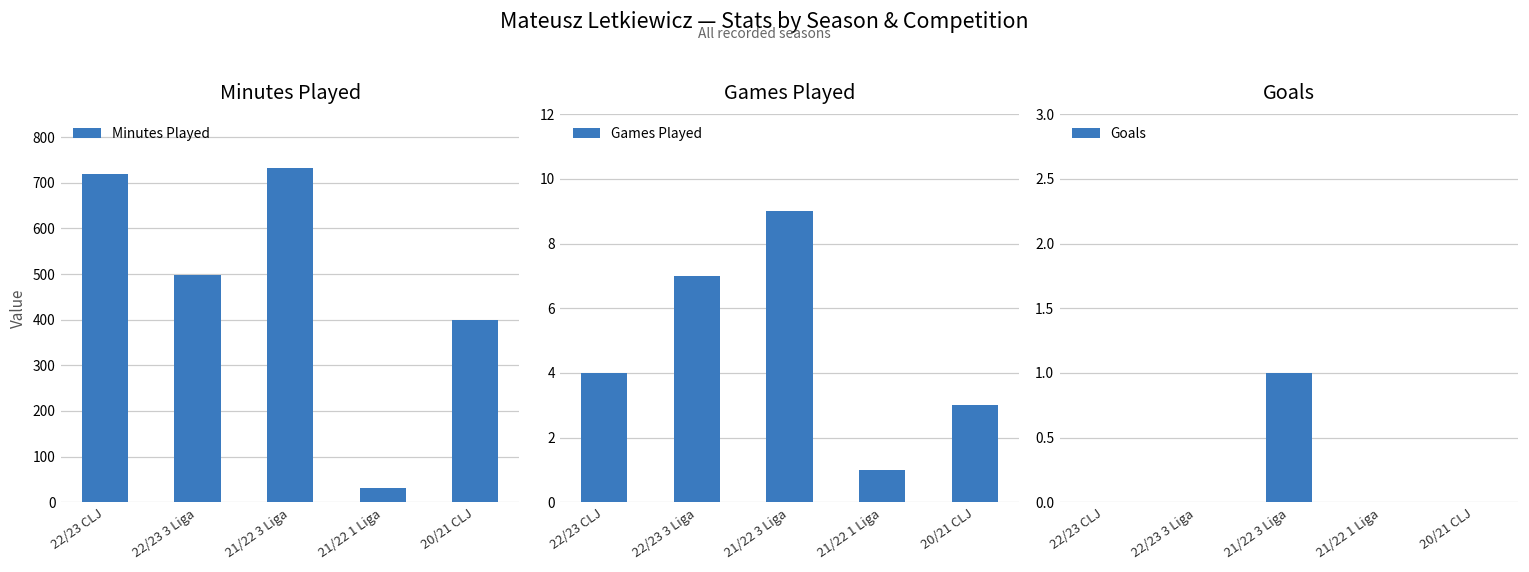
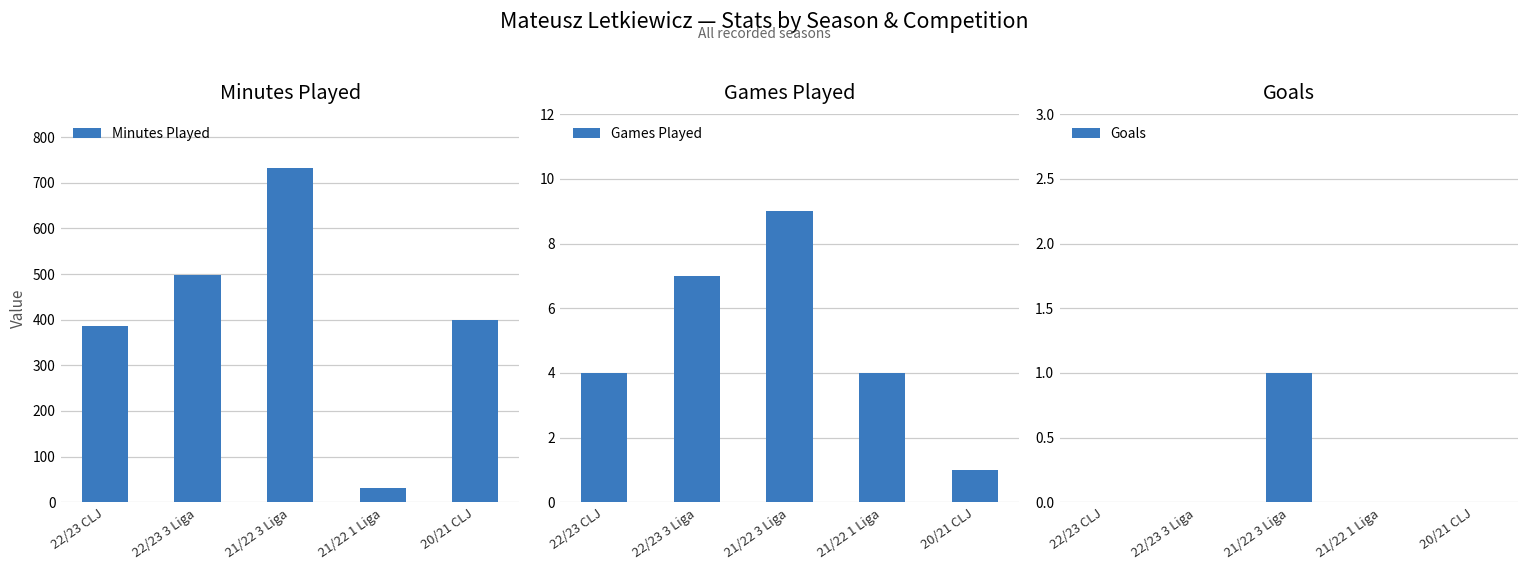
Minutes Played, 22/23 CLJ: 720 -> 390
Games Played, 21/22 1 Liga: 1 -> 4
Games Played, 20/21 CLJ: 3 -> 1
